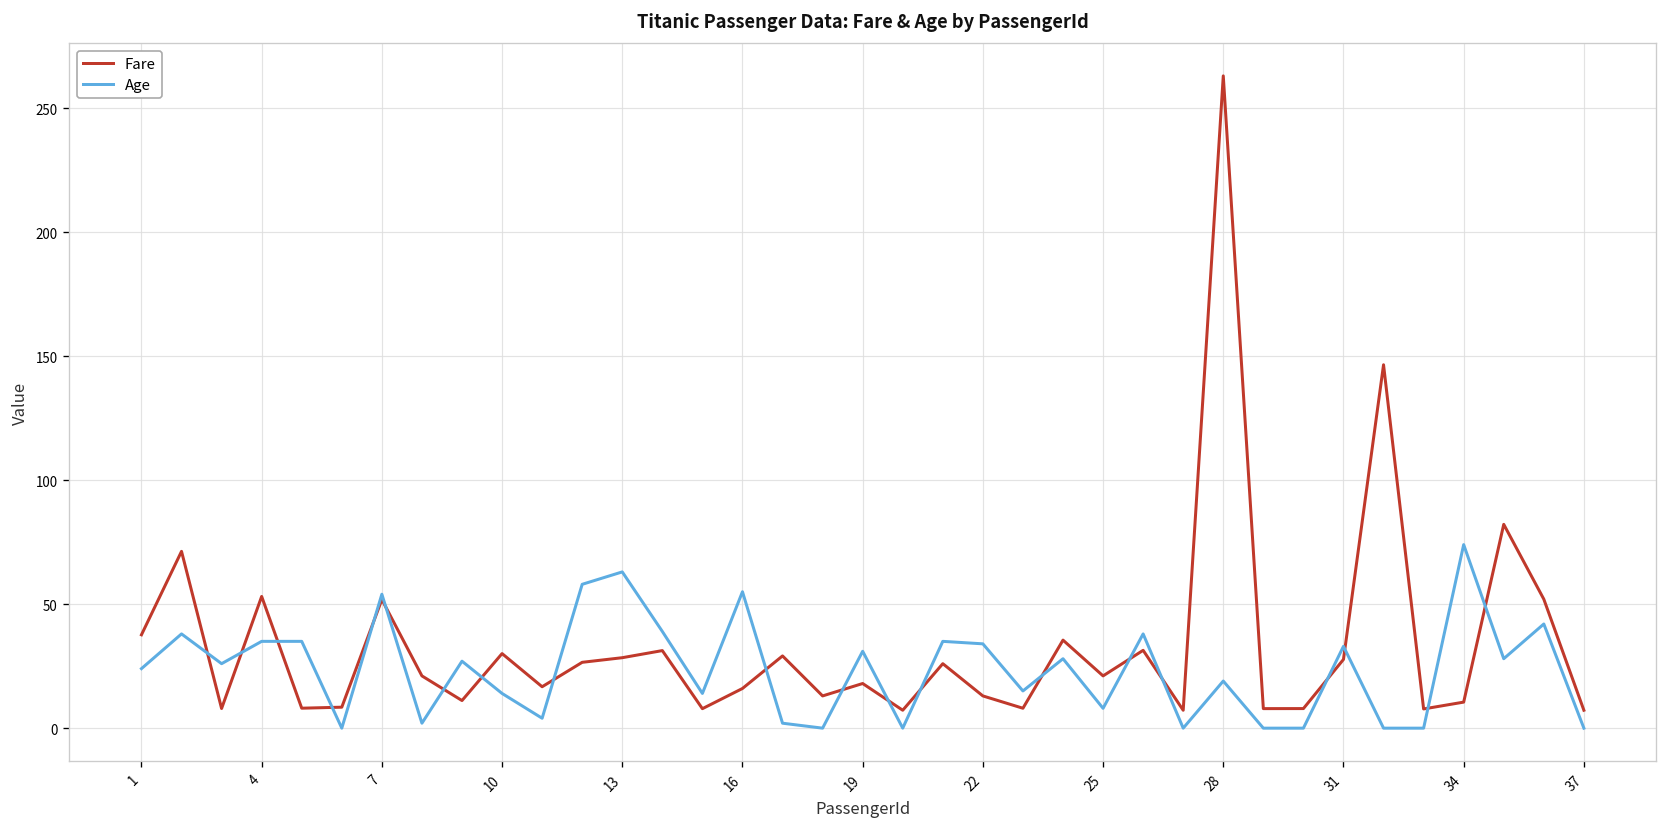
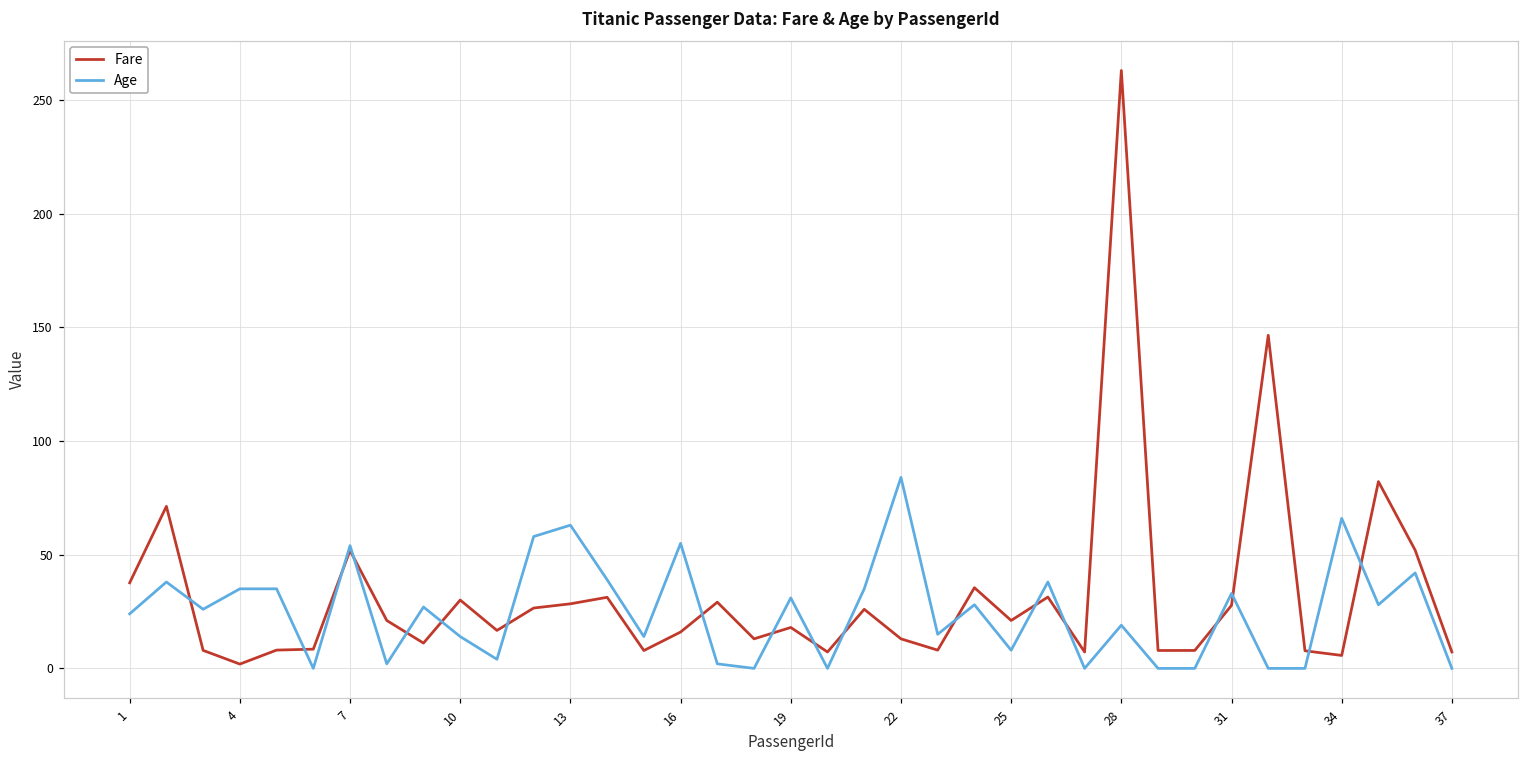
Fare, 4: 53 -> 2
Age, 22: 34 -> 84
Fare, 34: 11 -> 6
Age, 34: 74 -> 66
